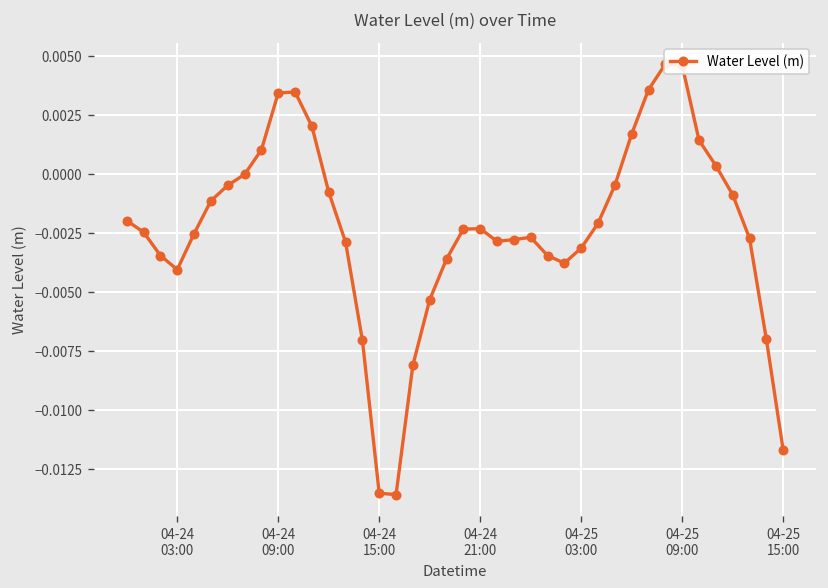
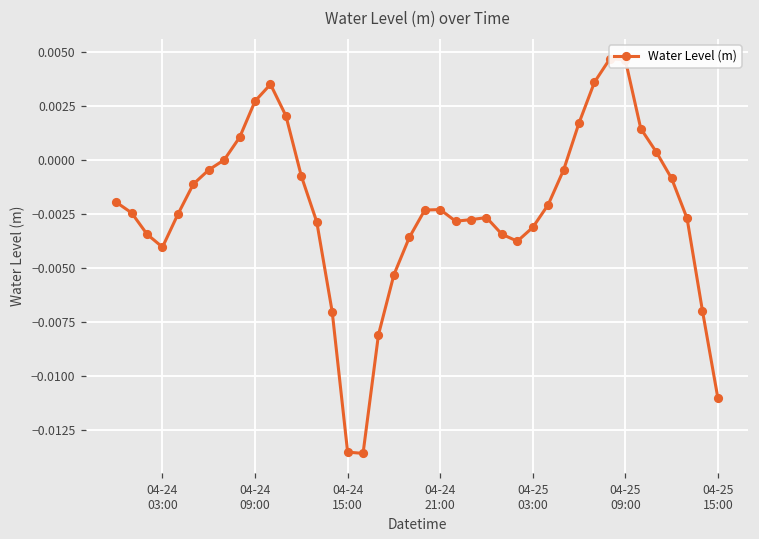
04-24 09:00: 0.0034 -> 0.0027
04-25 15:00: -0.0117 -> -0.0110
